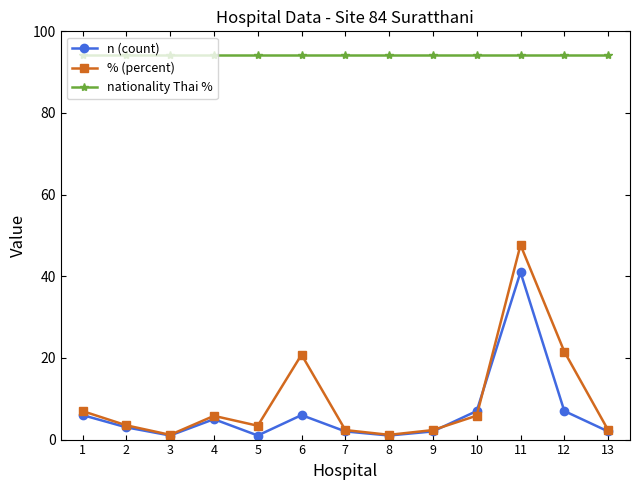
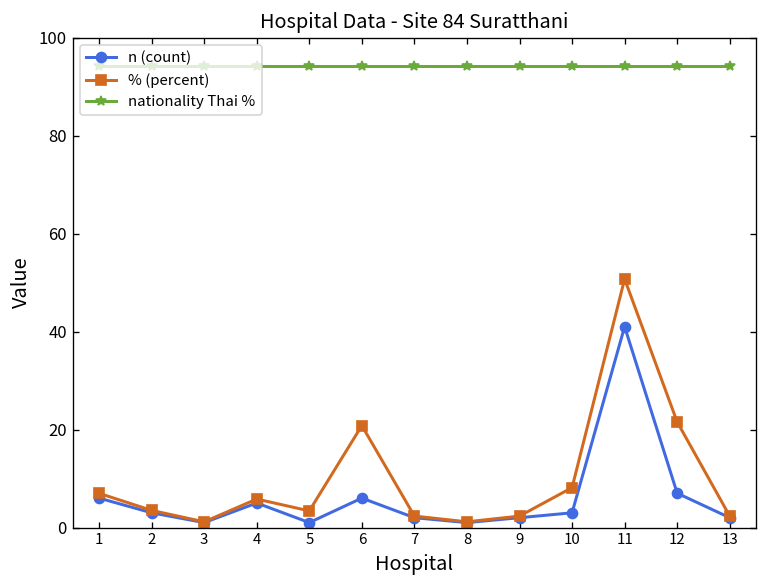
n (count), 10: 7 -> 3
% (percent), 10: 6 -> 8
% (percent), 11: 48 -> 51
